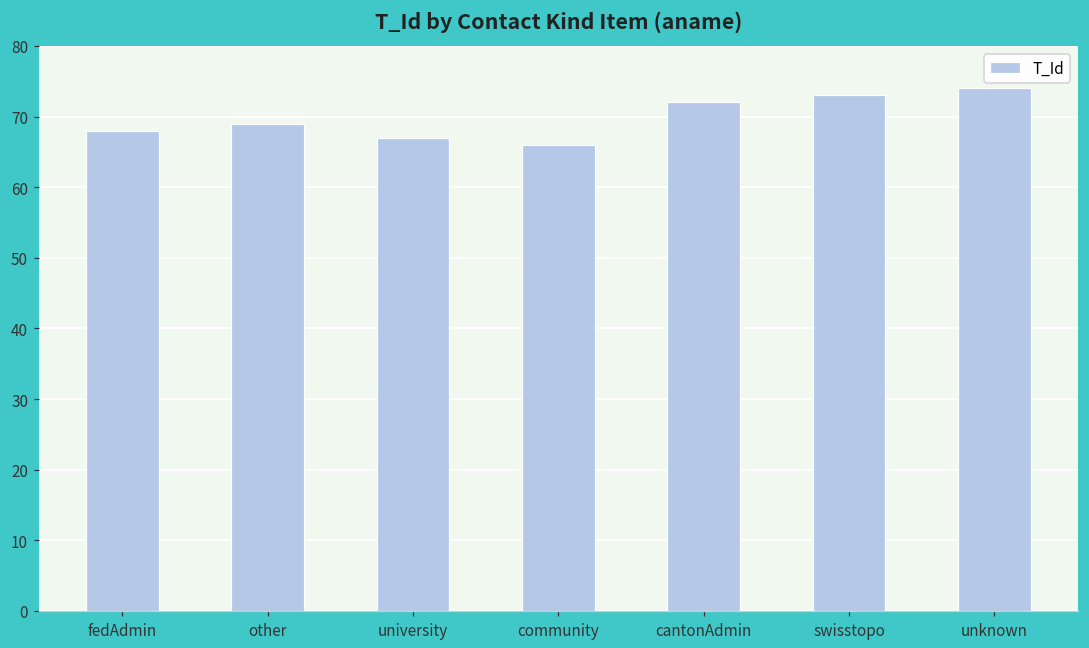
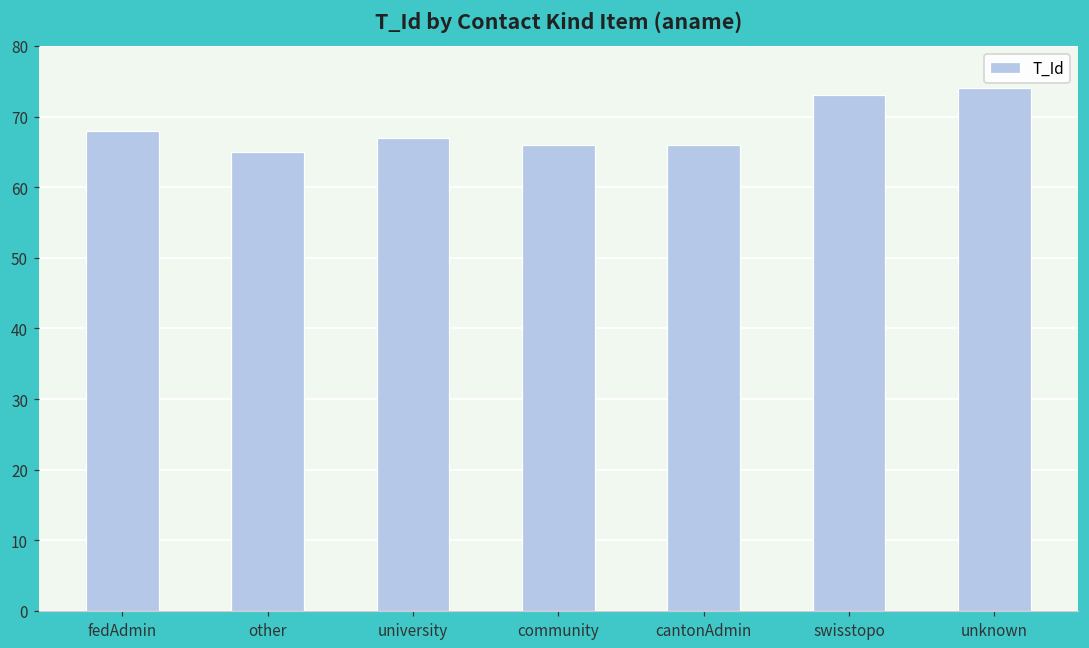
other: 69 -> 65
cantonAdmin: 72 -> 66
